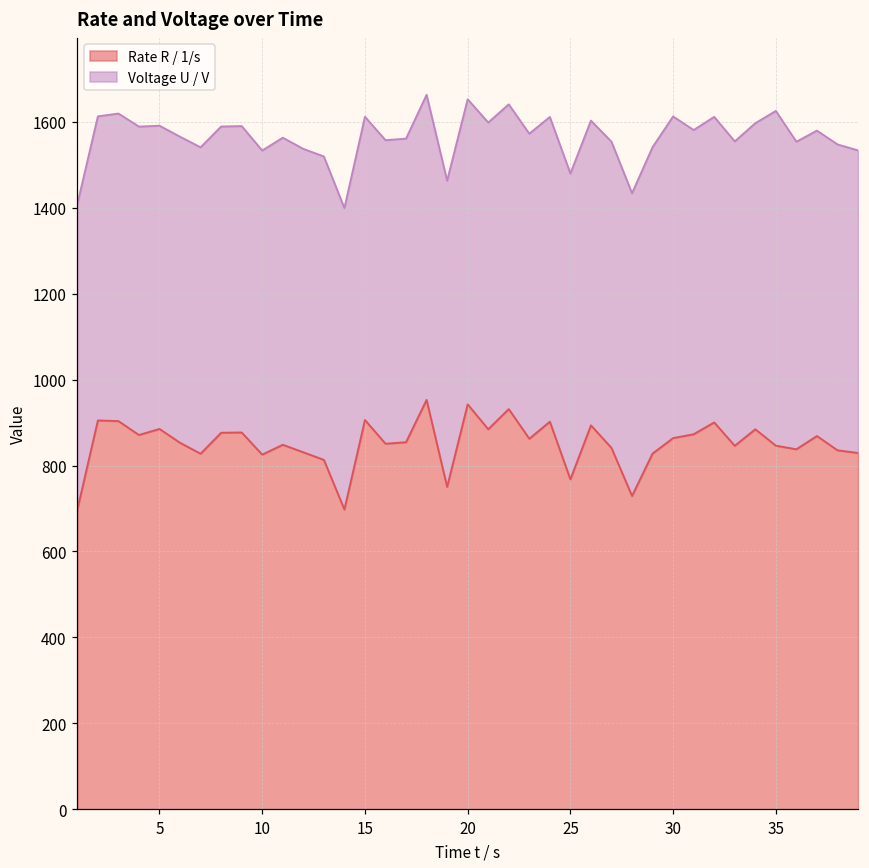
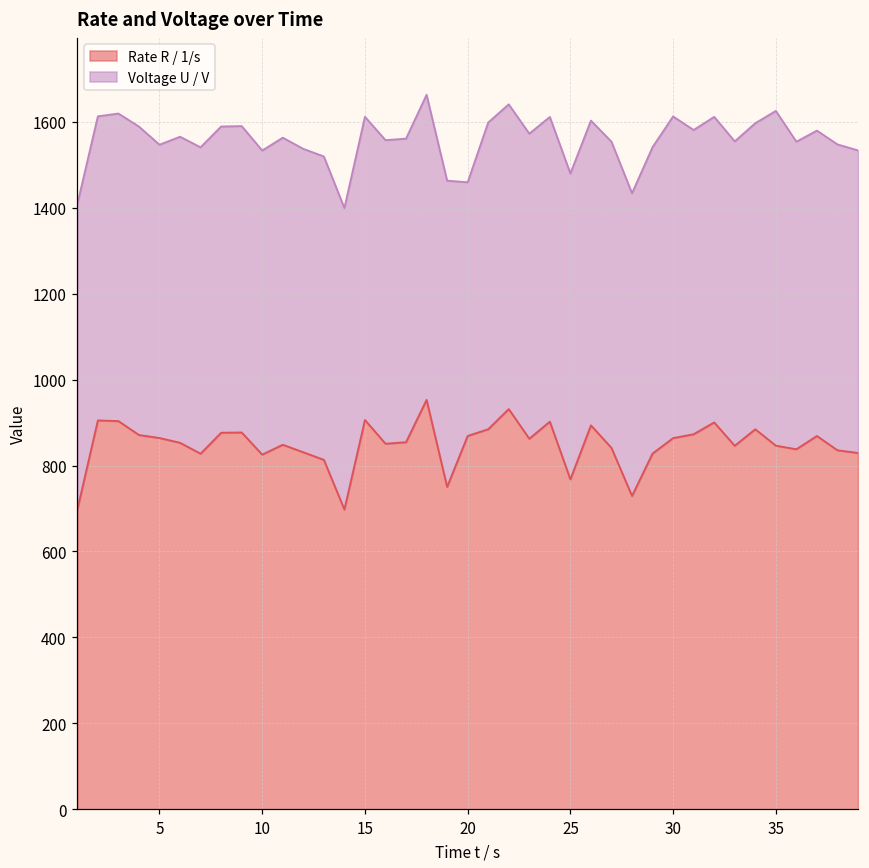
Rate R / 1/s, 5: 890 -> 860
Voltage U / V, 5: 710 -> 680
Rate R / 1/s, 20: 940 -> 870
Voltage U / V, 20: 710 -> 590
